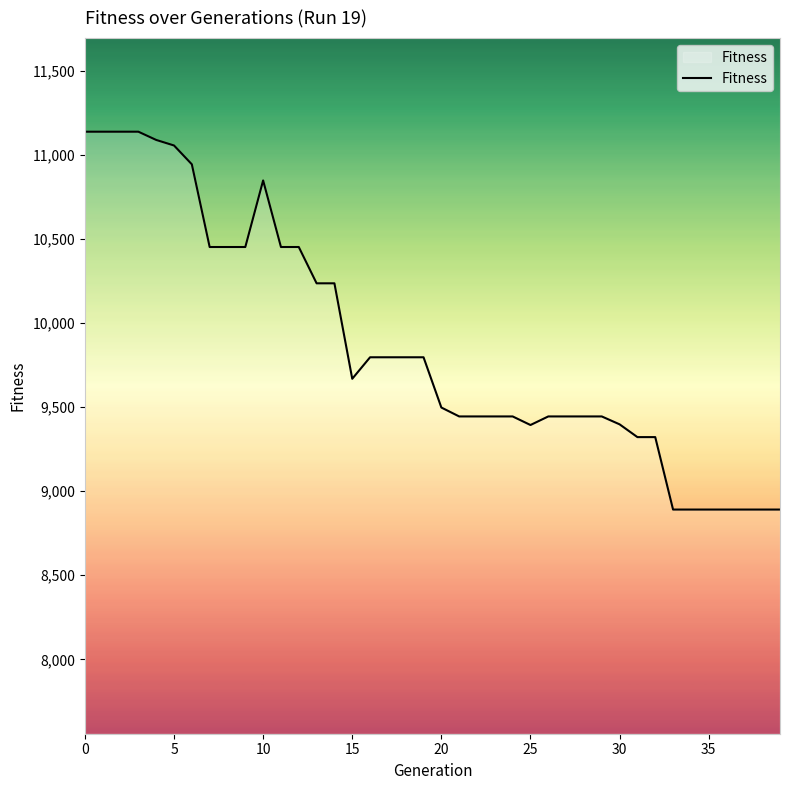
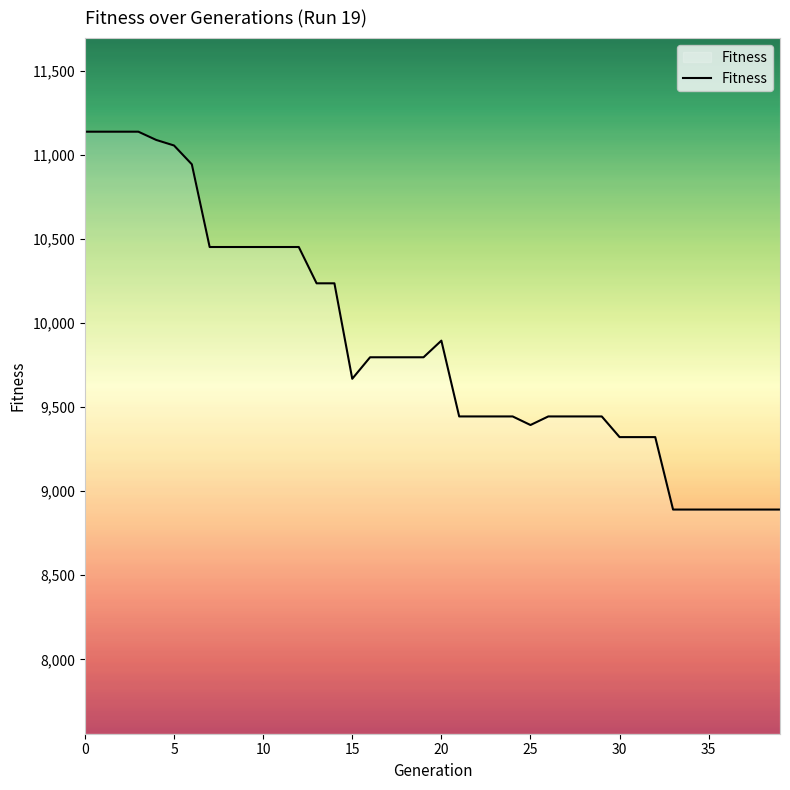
10: 10,850 -> 10,450
20: 9,500 -> 9,900
30: 9,400 -> 9,320
